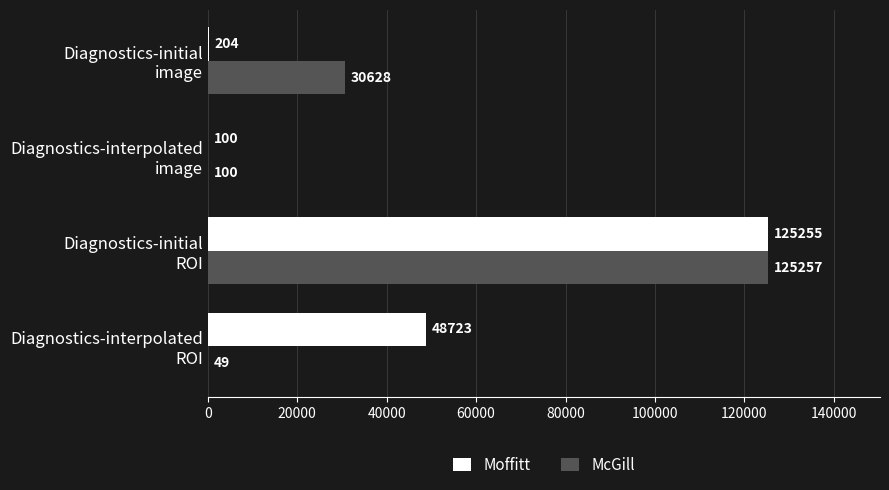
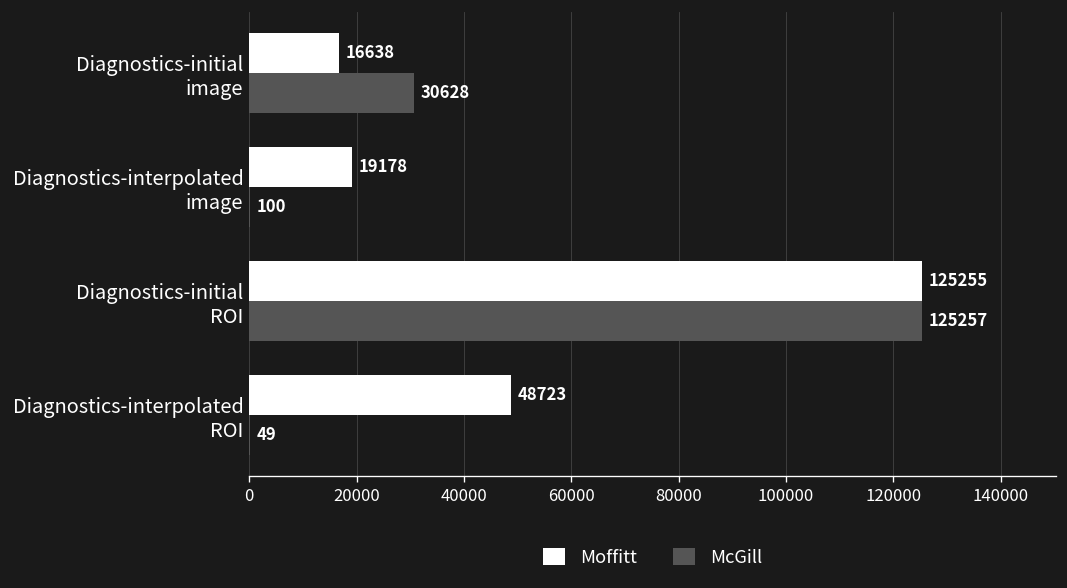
Moffitt, Diagnostics-initial image: 204 -> 16638
Moffitt, Diagnostics-interpolated image: 100 -> 19178
